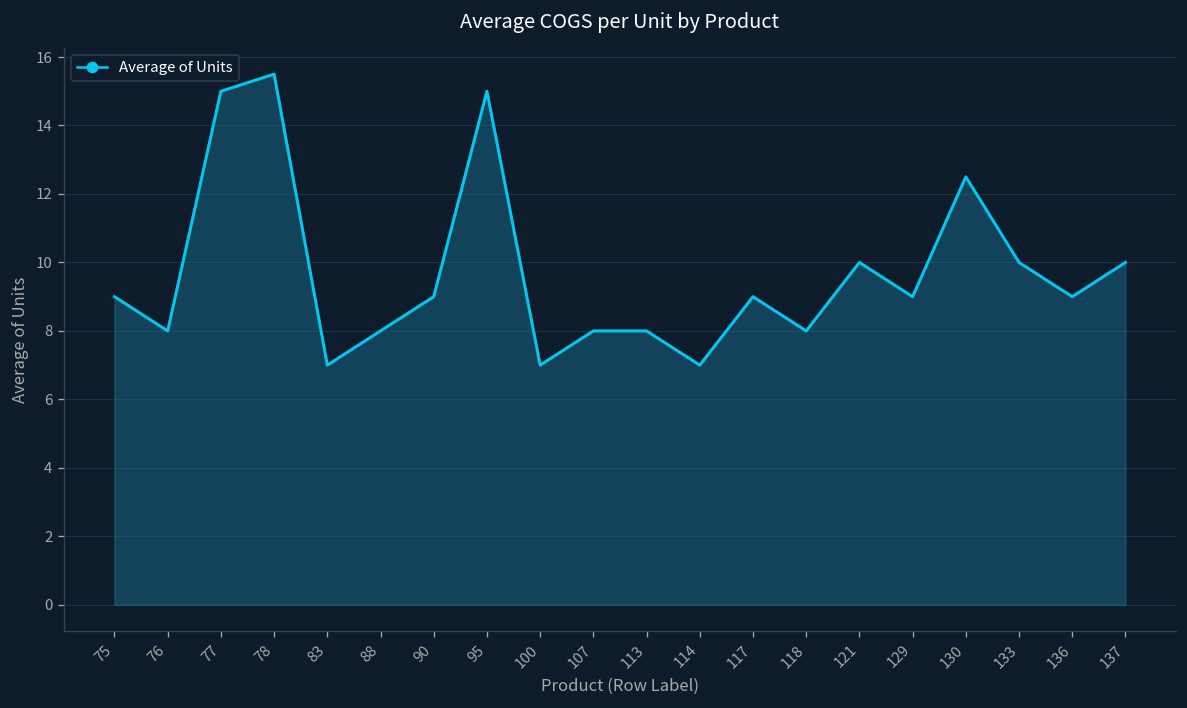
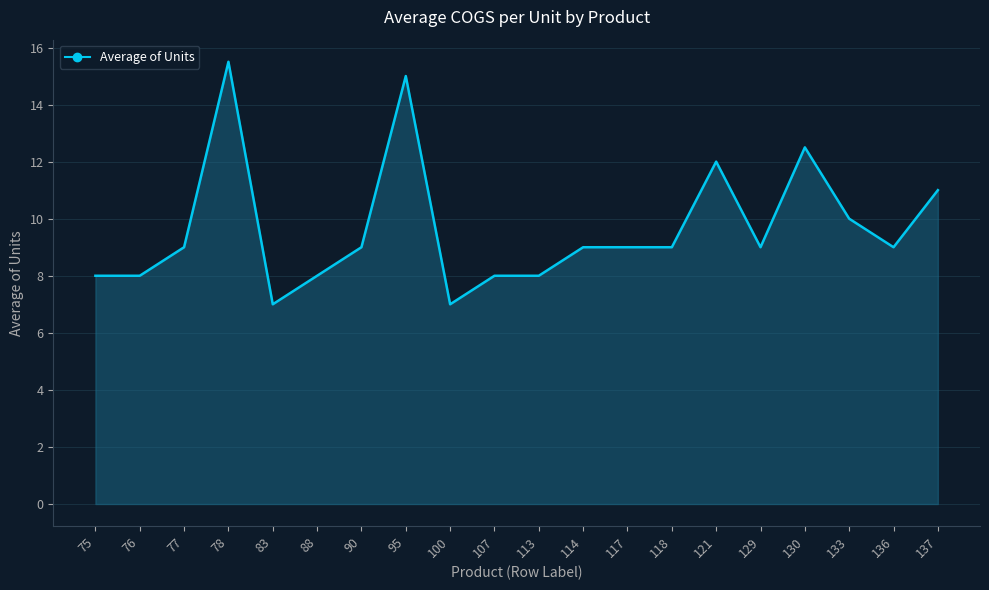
75: 9 -> 8
77: 15 -> 9
114: 7 -> 9
118: 8 -> 9
121: 10 -> 12
137: 10 -> 11
